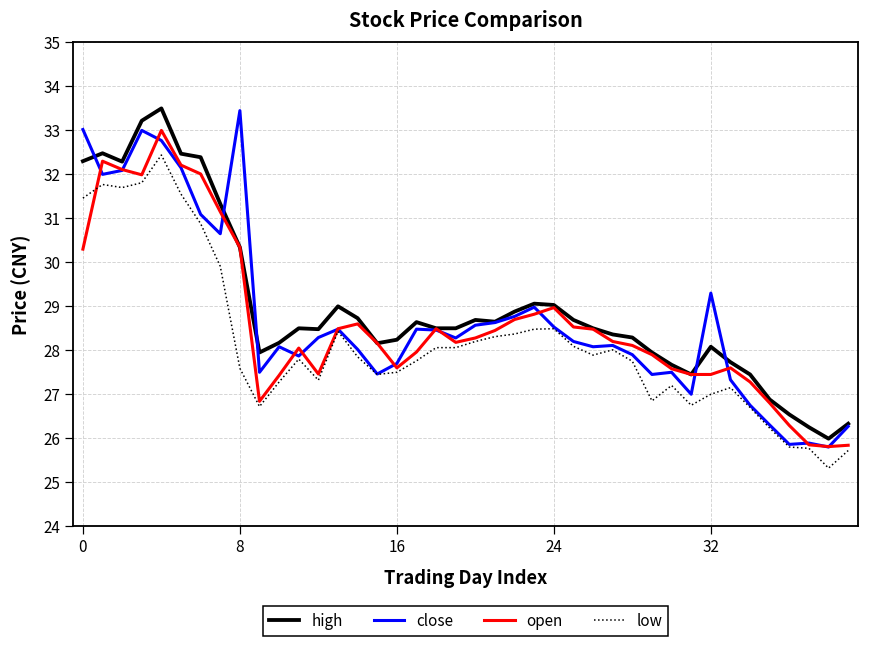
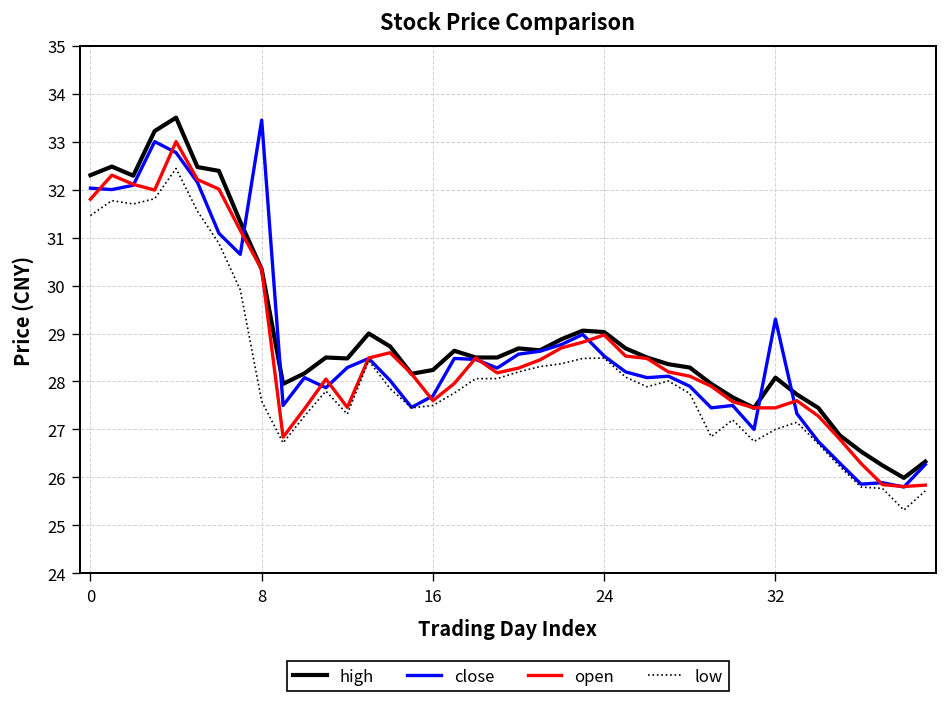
close, 0: 33.0 -> 32.0
open, 0: 30.3 -> 31.8
